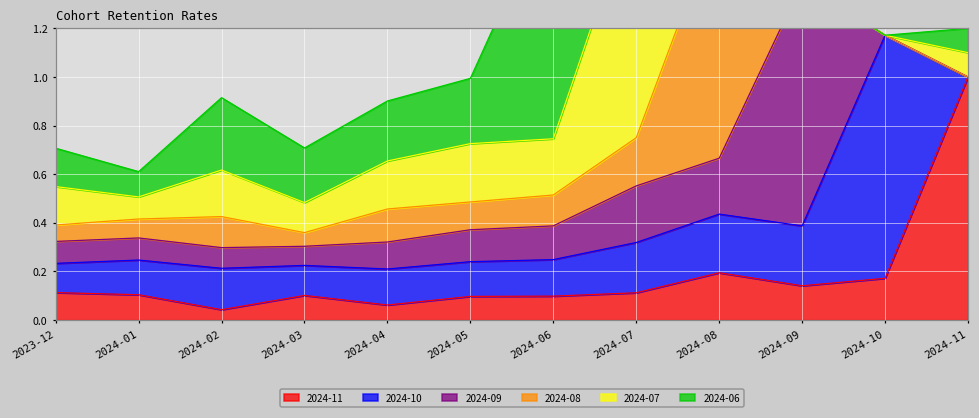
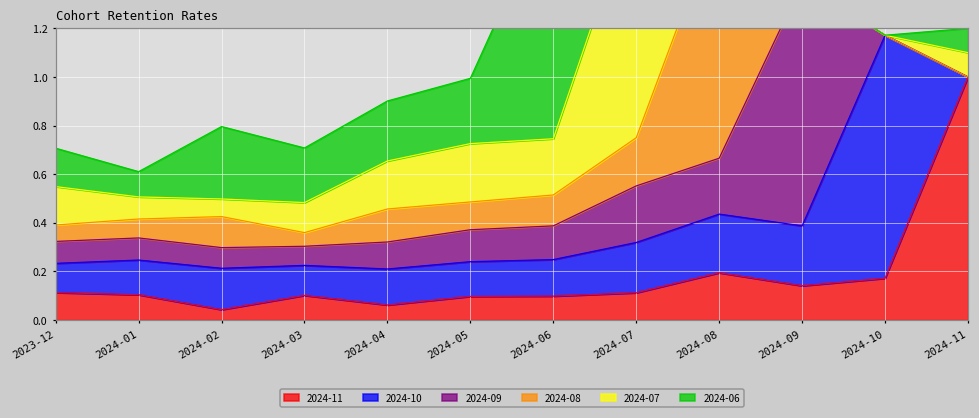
2024-07, 2024-02: 0.19 -> 0.07
